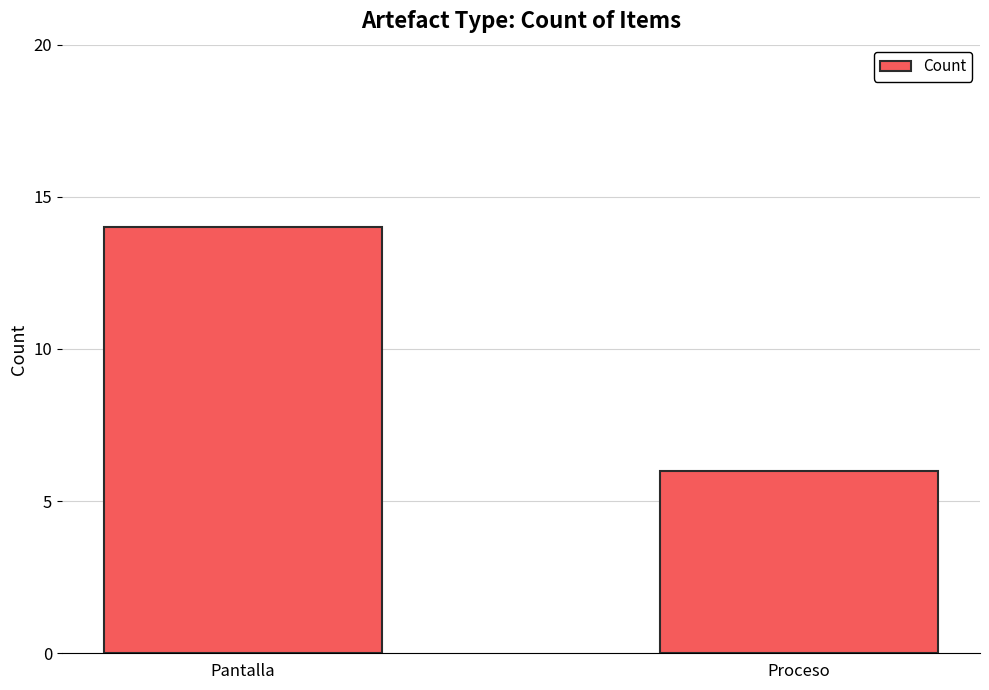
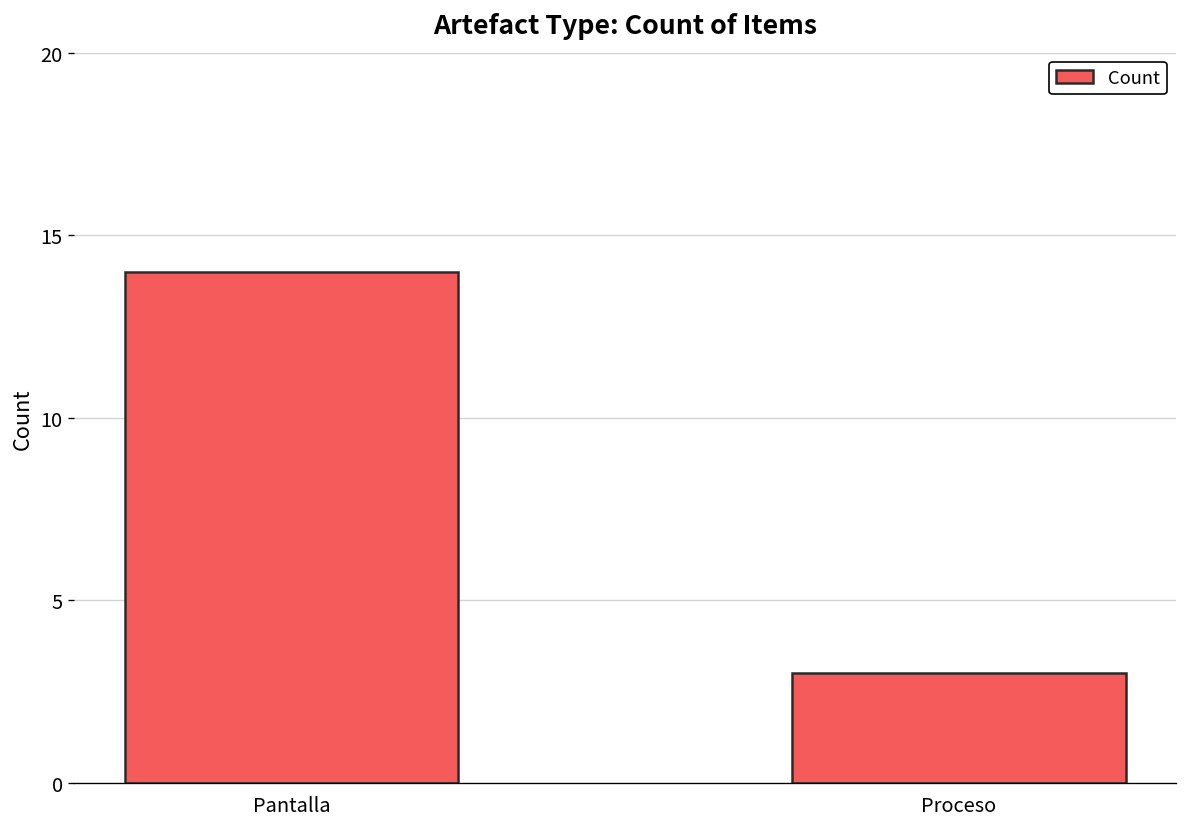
Proceso: 6 -> 3
